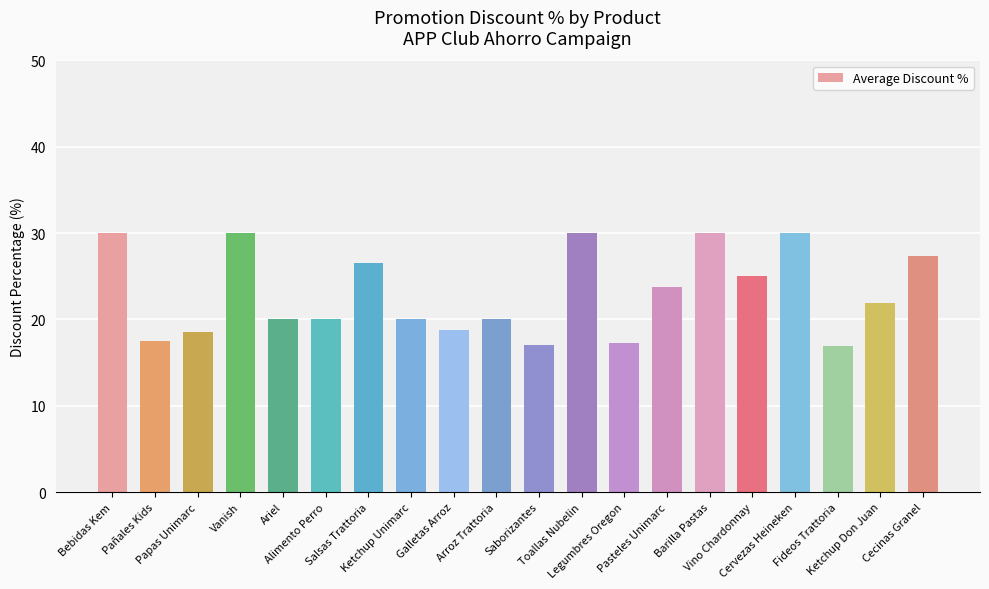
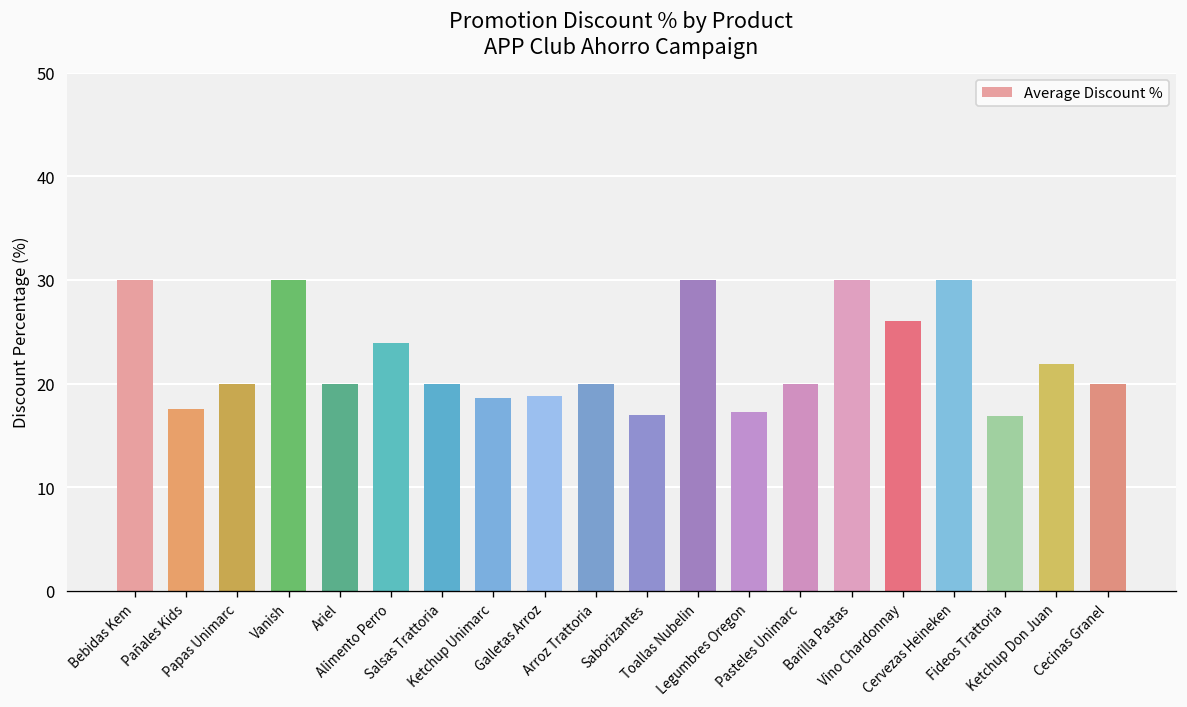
Papas Unimarc: 19 -> 20
Alimento Perro: 20 -> 24
Salsas Trattoria: 27 -> 20
Ketchup Unimarc: 20 -> 19
Pasteles Unimarc: 24 -> 20
Vino Chardonnay: 25 -> 26
Cecinas Granel: 27 -> 20
